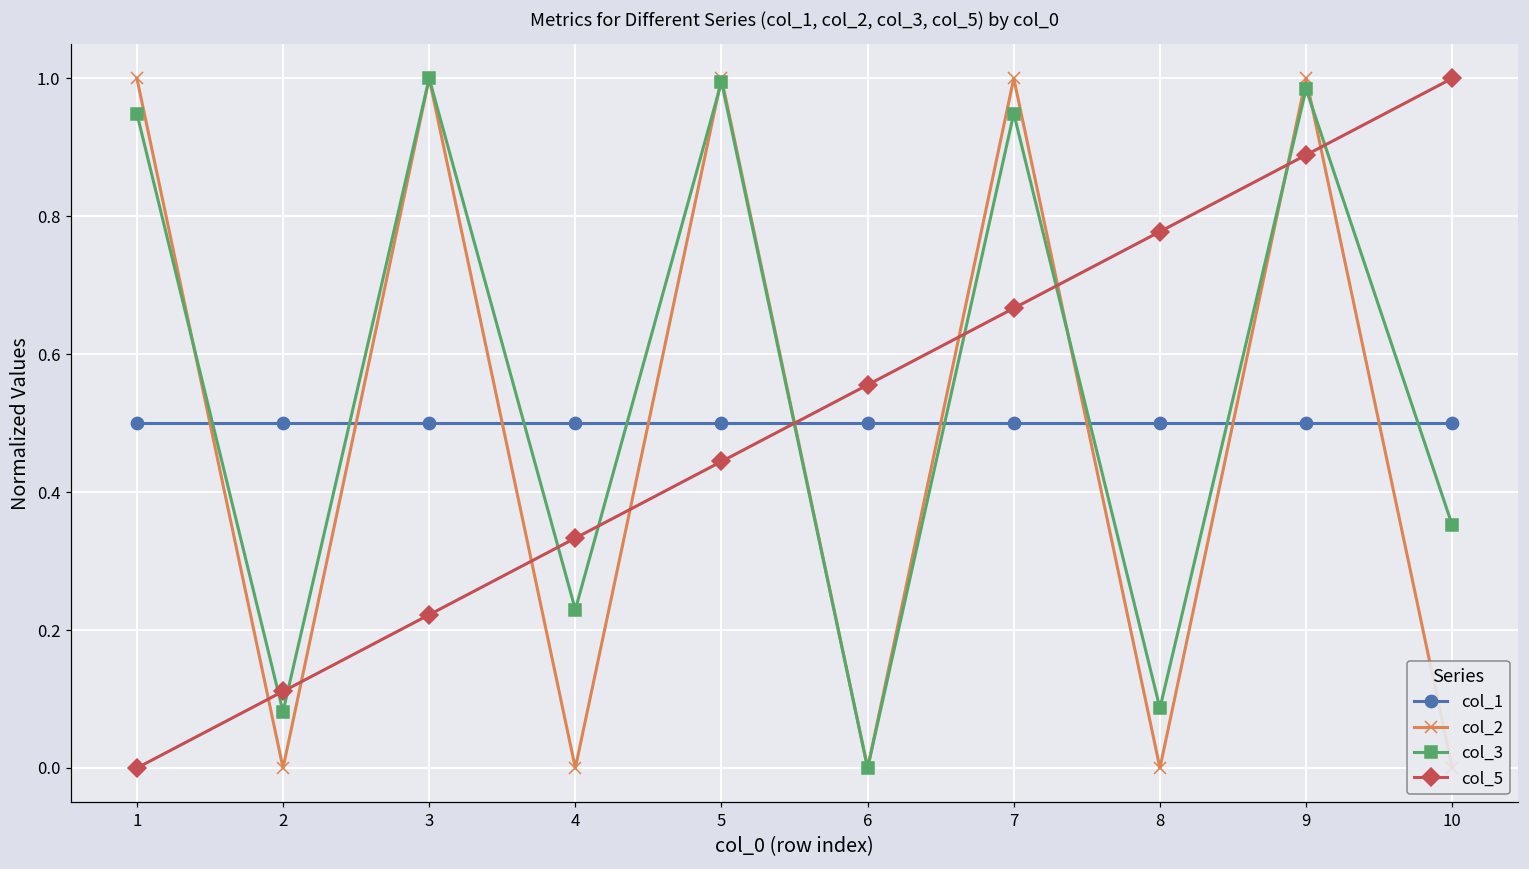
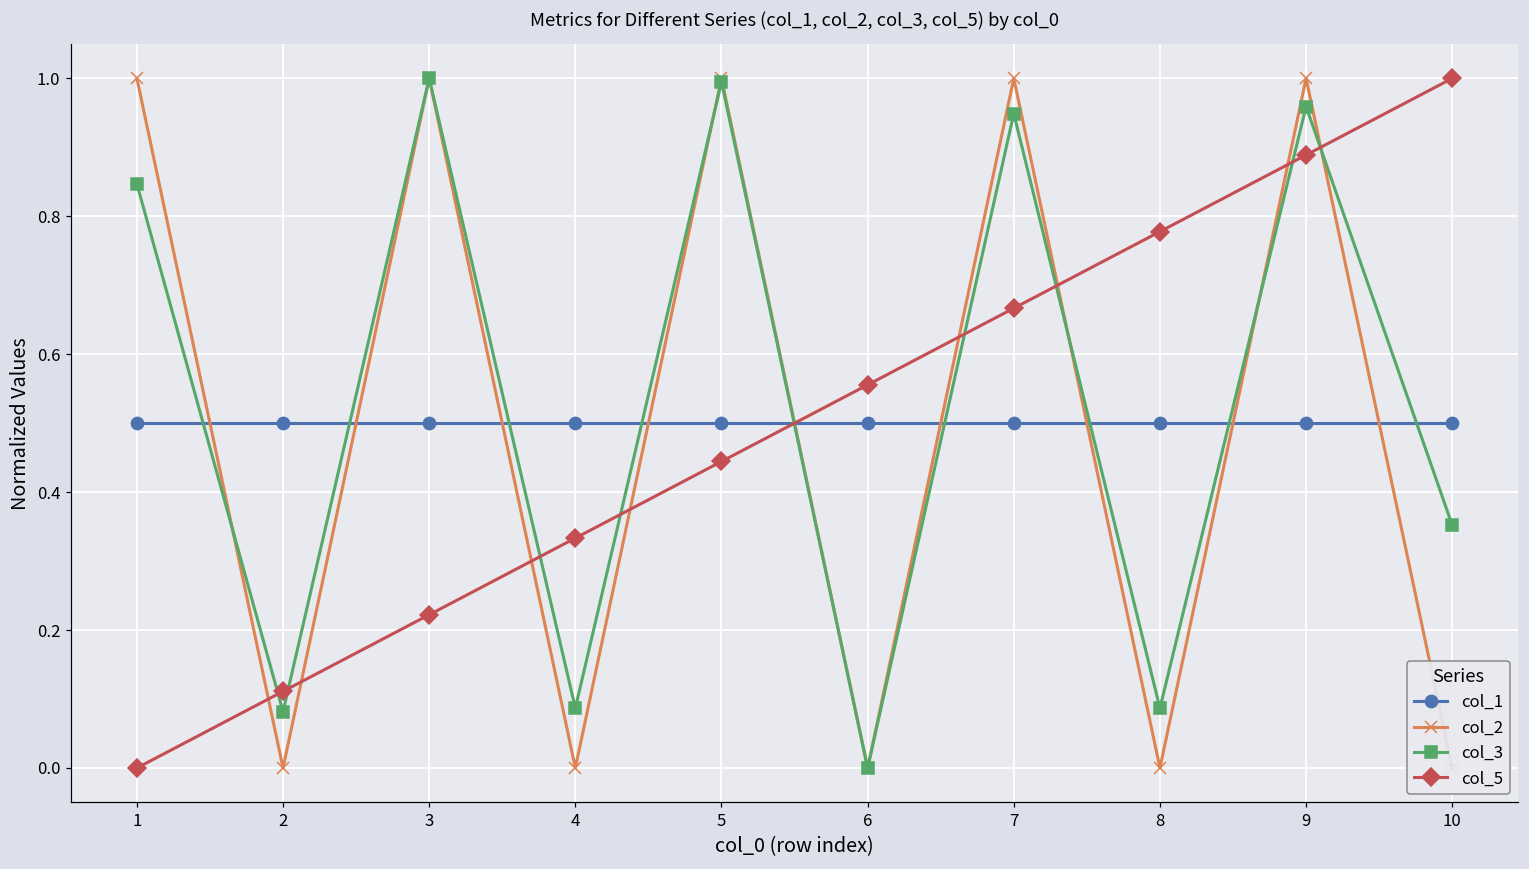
col_3, 1: 0.95 -> 0.85
col_3, 4: 0.23 -> 0.09
col_3, 9: 0.98 -> 0.96
